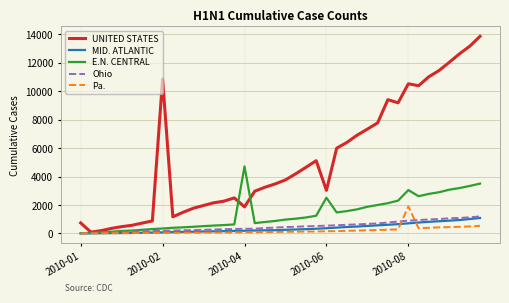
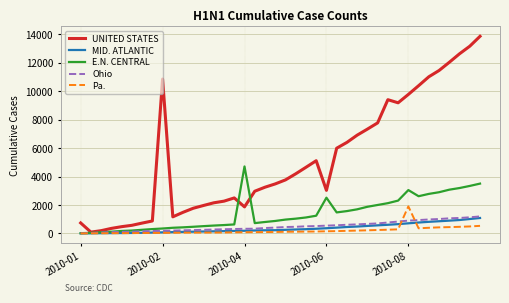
UNITED STATES, 2010-08: 10500 -> 9800
